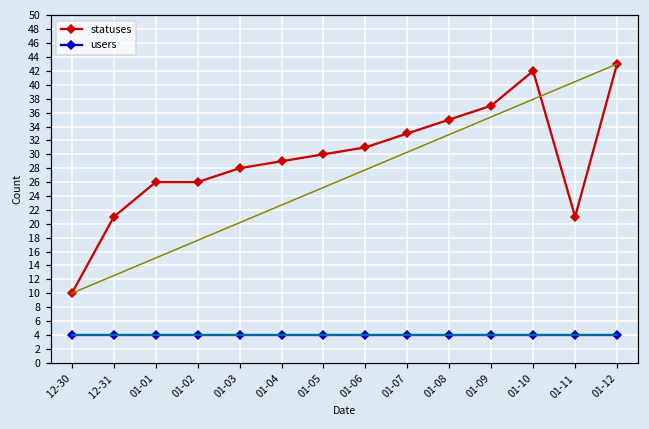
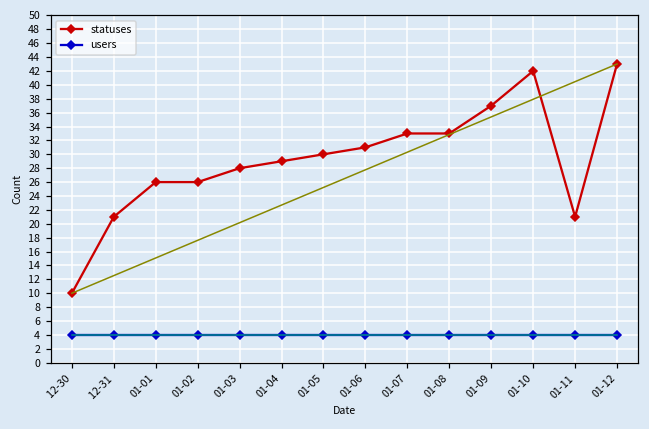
statuses, 01-08: 35 -> 33
